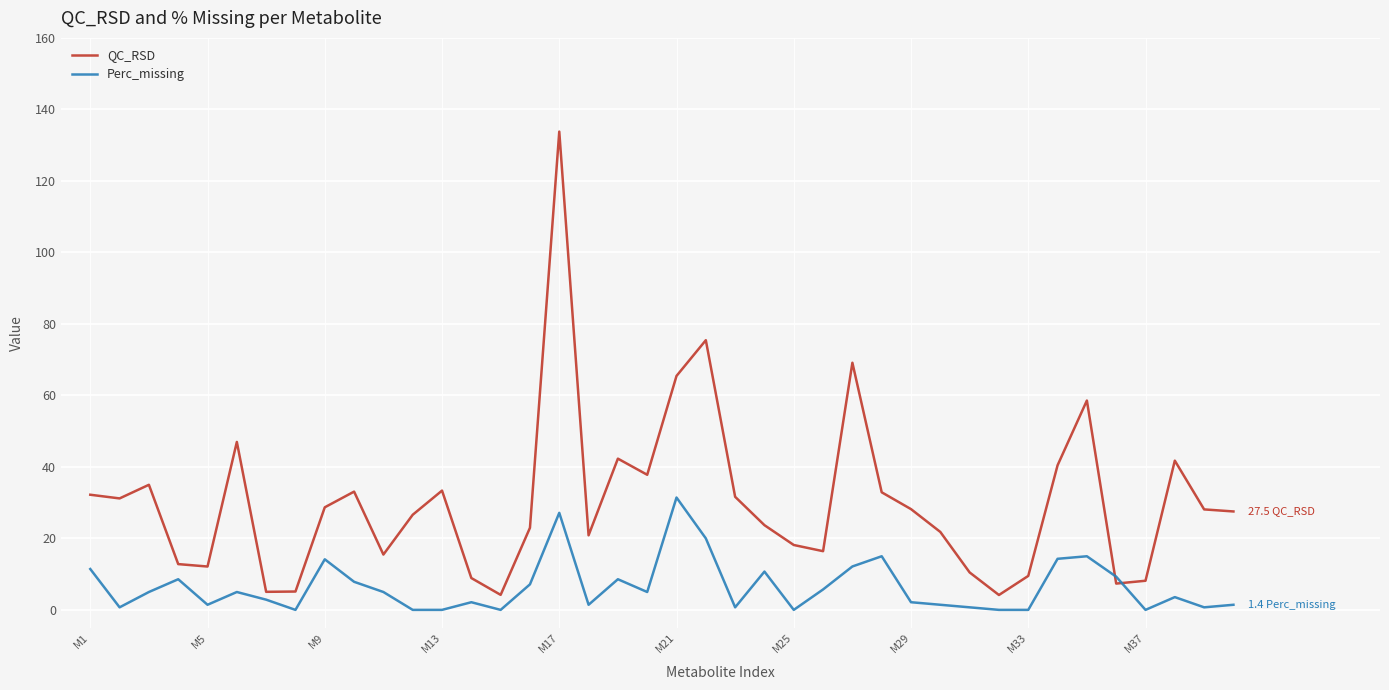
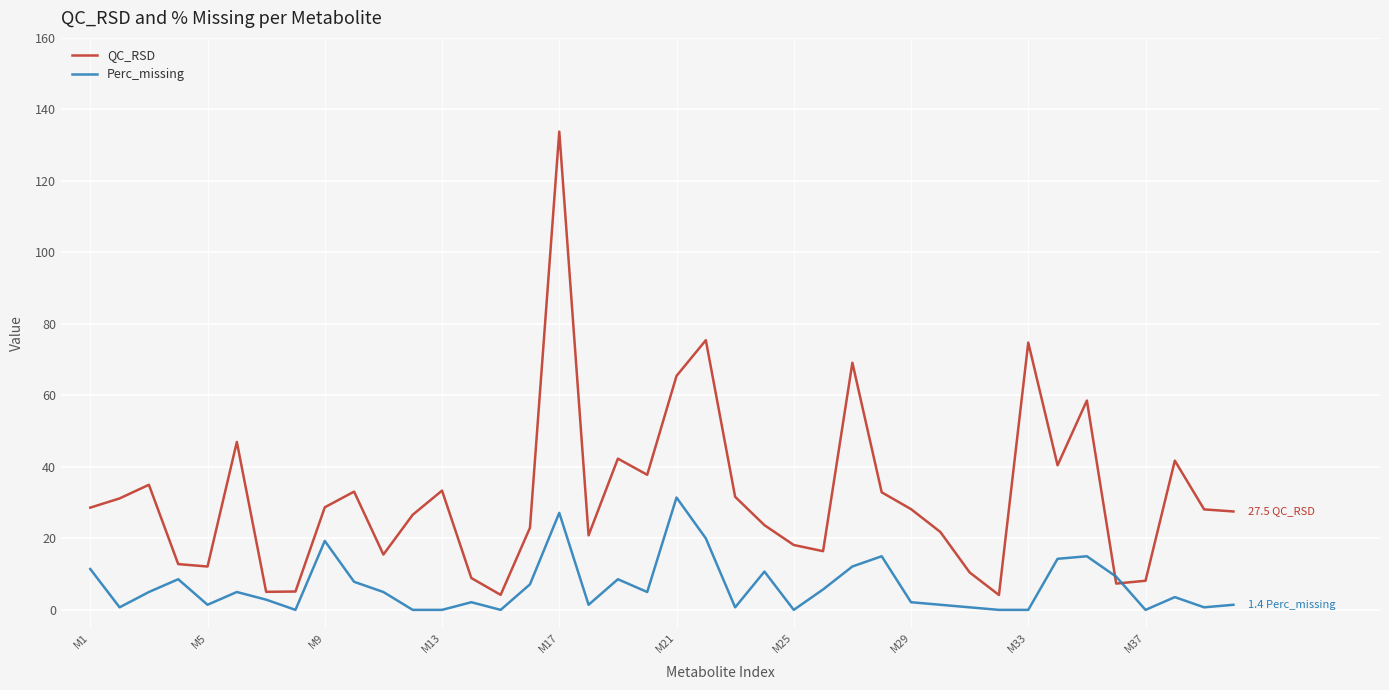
QC_RSD, M1: 32 -> 29
Perc_missing, M9: 14 -> 19
QC_RSD, M33: 9 -> 75
